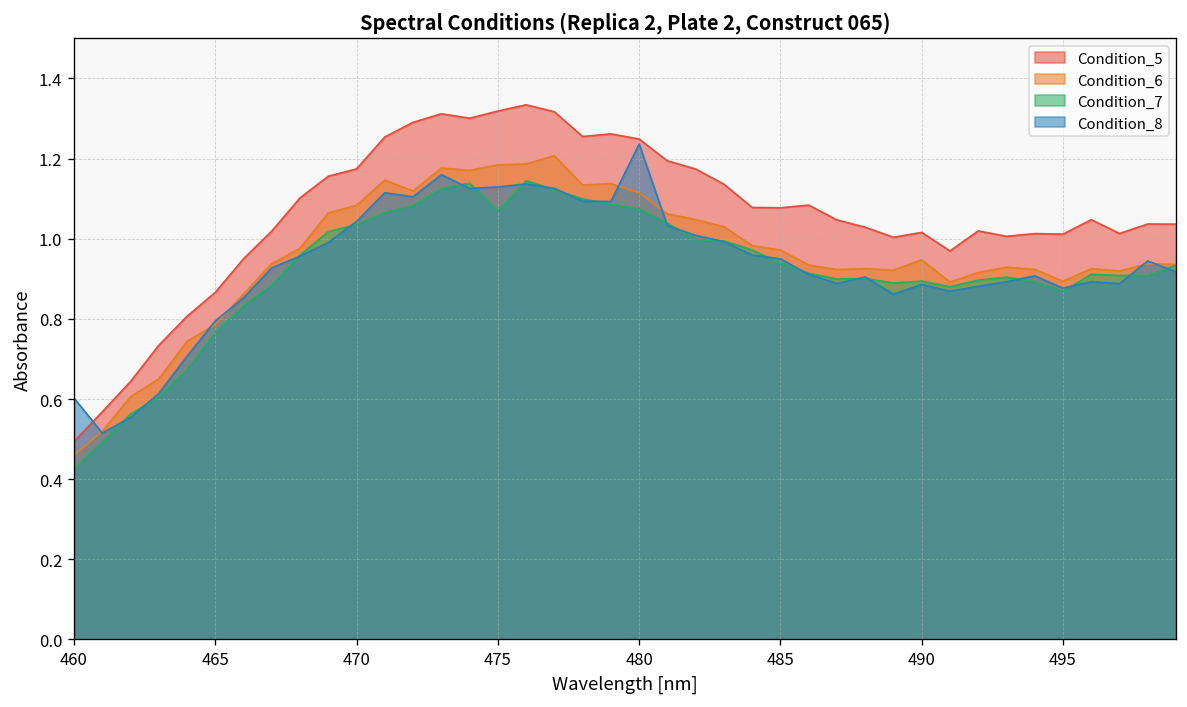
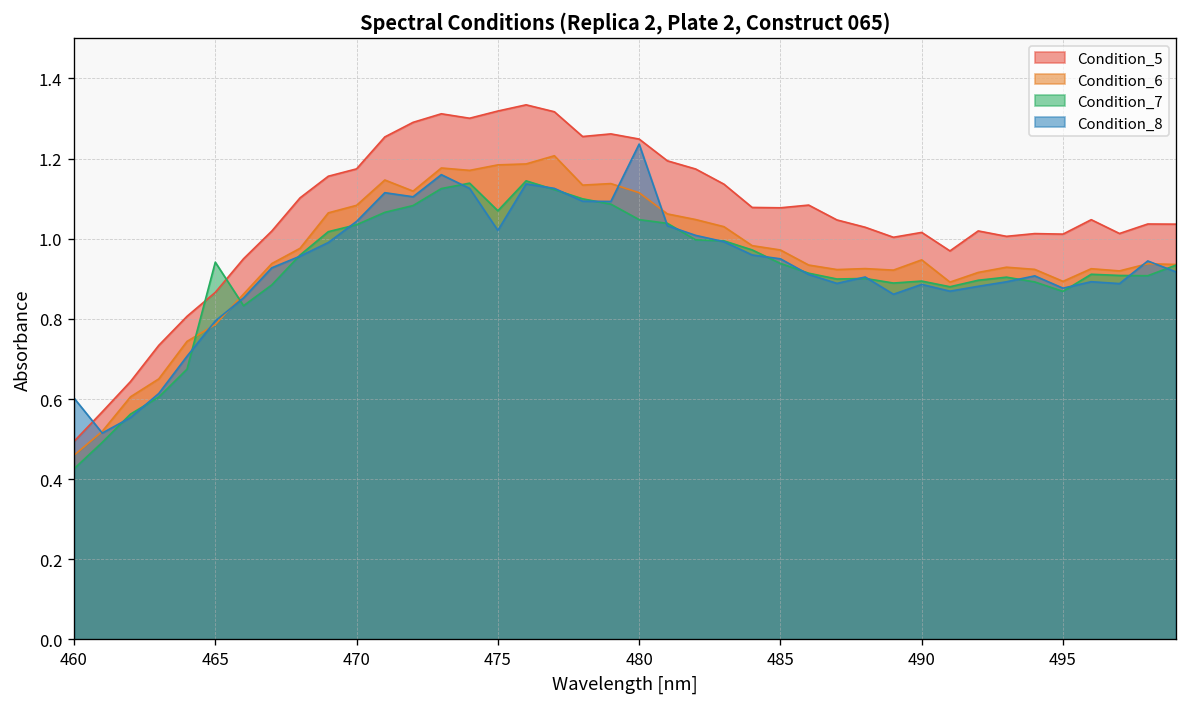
Condition_7, 465: 0.77 -> 0.94
Condition_8, 475: 1.13 -> 1.02
Condition_7, 480: 1.08 -> 1.05
